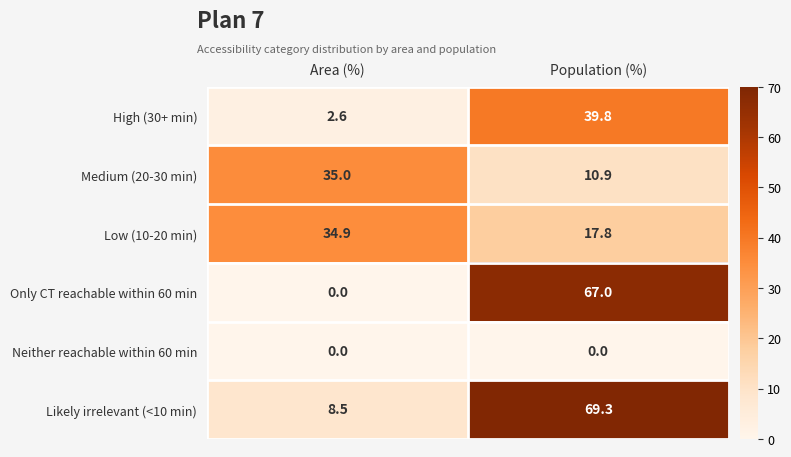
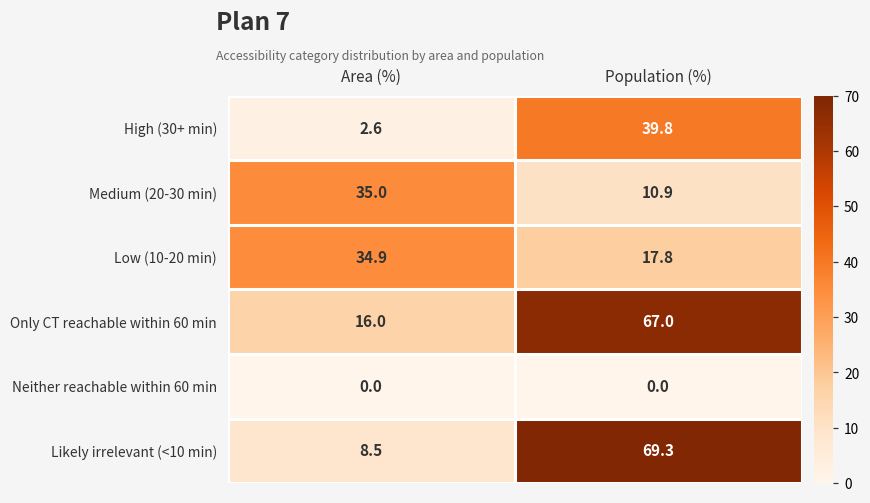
Only CT reachable within 60 min, Area (%): 0.0 -> 16.0
